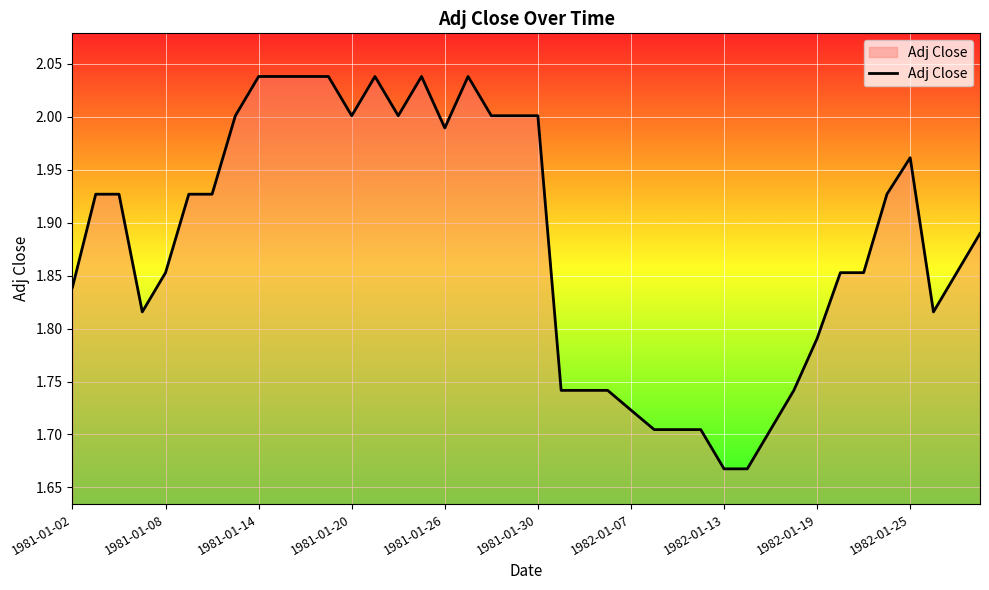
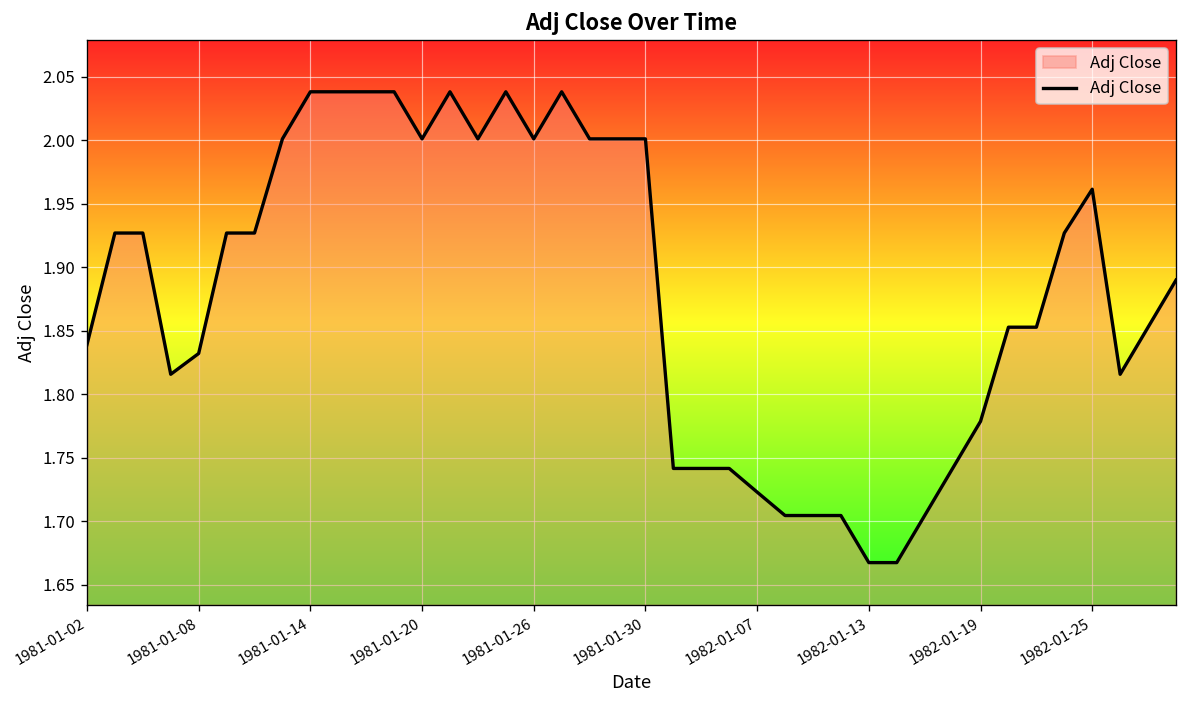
1981-01-08: 1.853 -> 1.832
1981-01-26: 1.990 -> 2.001
1982-01-19: 1.791 -> 1.779
